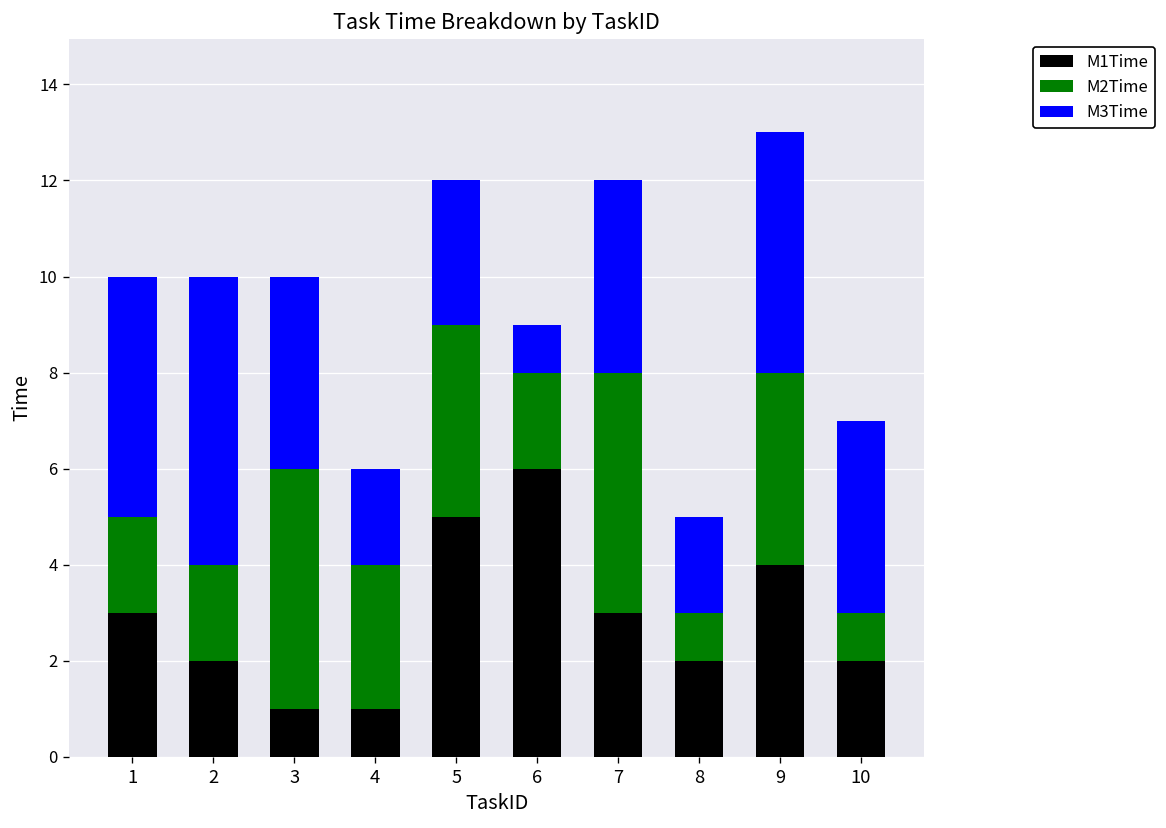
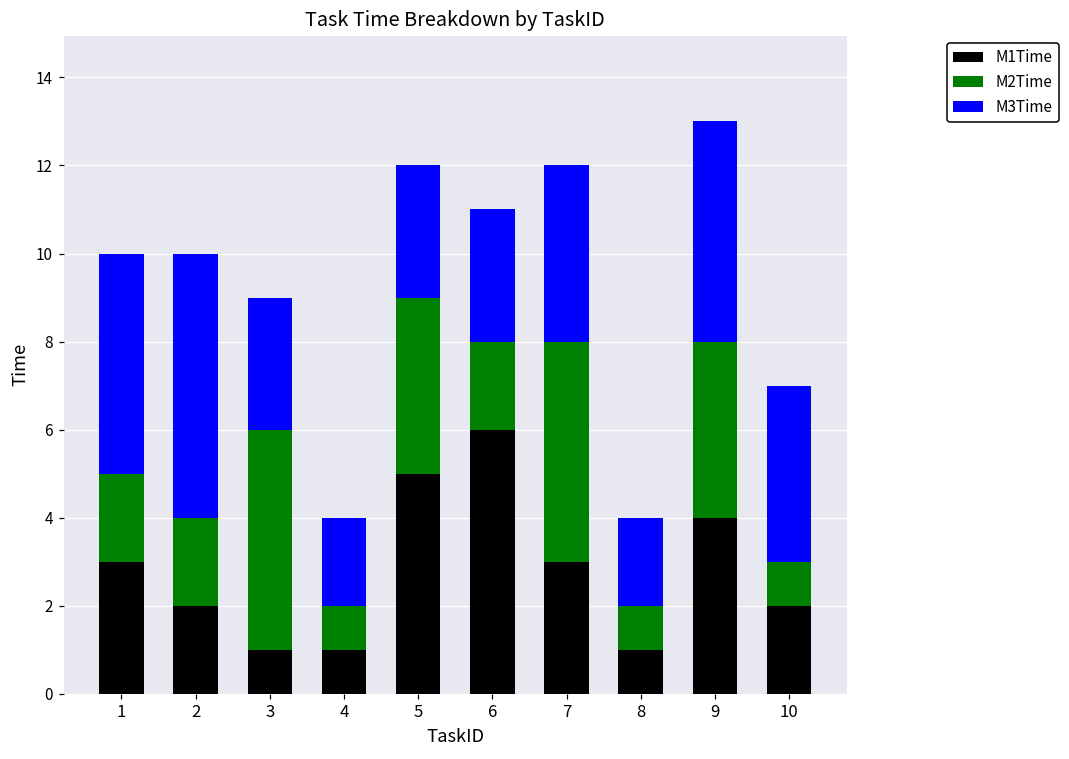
M3Time, 3: 4 -> 3
M2Time, 4: 3 -> 1
M3Time, 6: 1 -> 3
M1Time, 8: 2 -> 1
